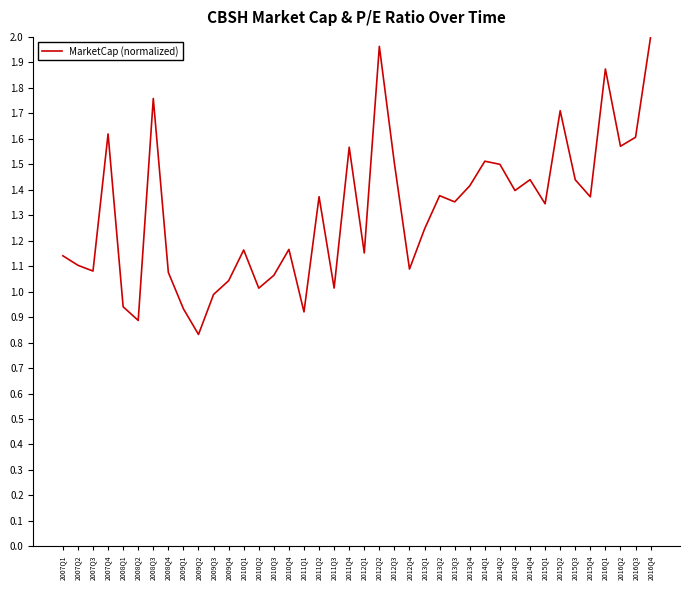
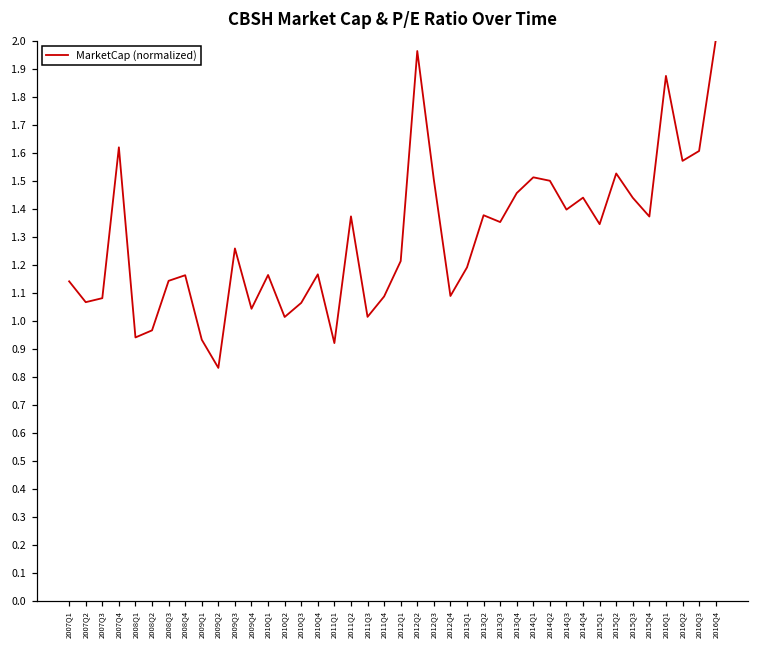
2007Q2: 1.10 -> 1.07
2008Q2: 0.89 -> 0.97
2008Q3: 1.76 -> 1.14
2008Q4: 1.08 -> 1.16
2009Q3: 0.99 -> 1.26
2011Q4: 1.57 -> 1.09
2012Q1: 1.15 -> 1.21
2013Q1: 1.25 -> 1.19
2013Q4: 1.42 -> 1.46
2015Q2: 1.71 -> 1.53
